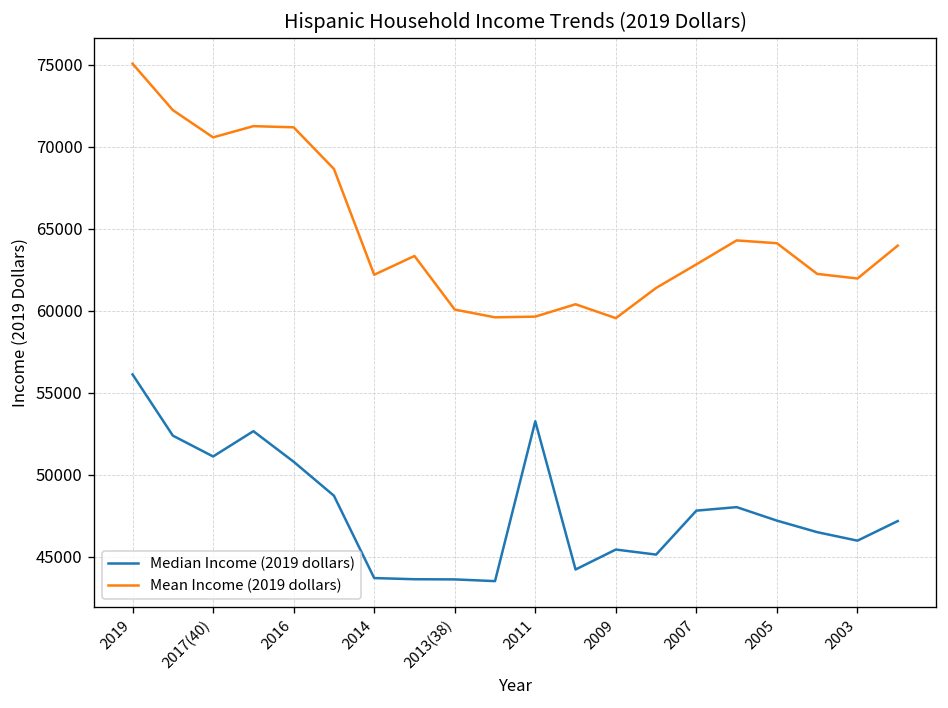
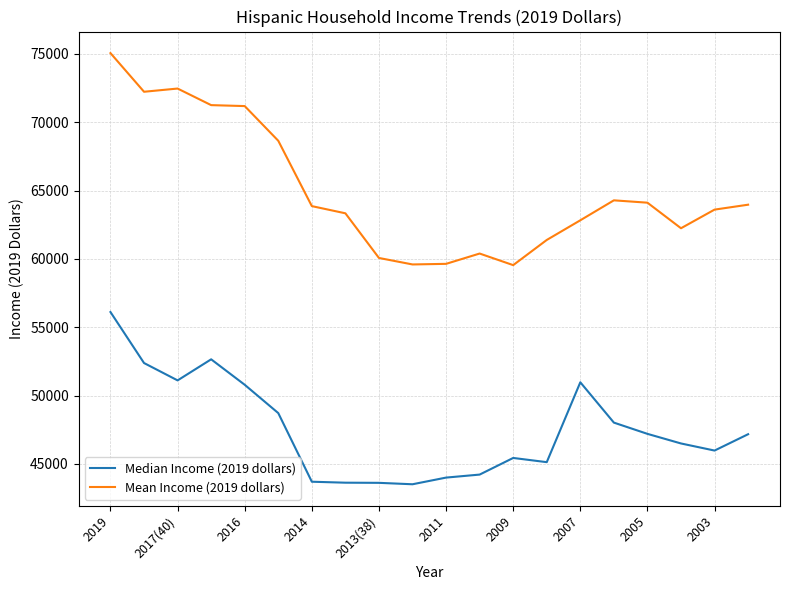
Mean Income (2019 dollars), 2017(40): 70600 -> 72500
Mean Income (2019 dollars), 2014: 62200 -> 63900
Median Income (2019 dollars), 2011: 53300 -> 44000
Median Income (2019 dollars), 2007: 47800 -> 51000
Mean Income (2019 dollars), 2003: 62000 -> 63600
